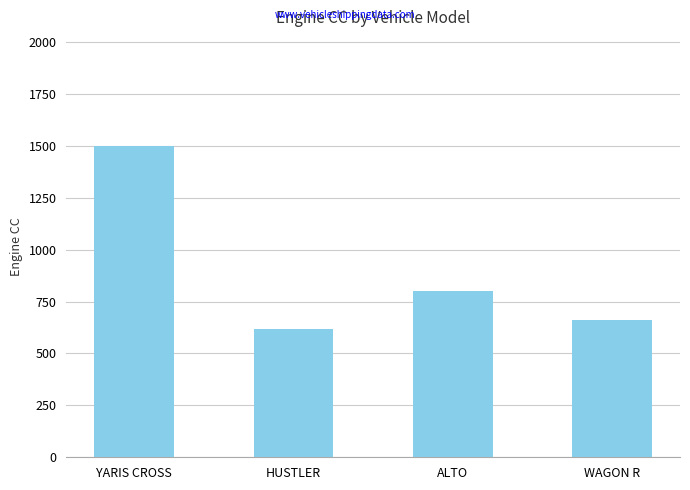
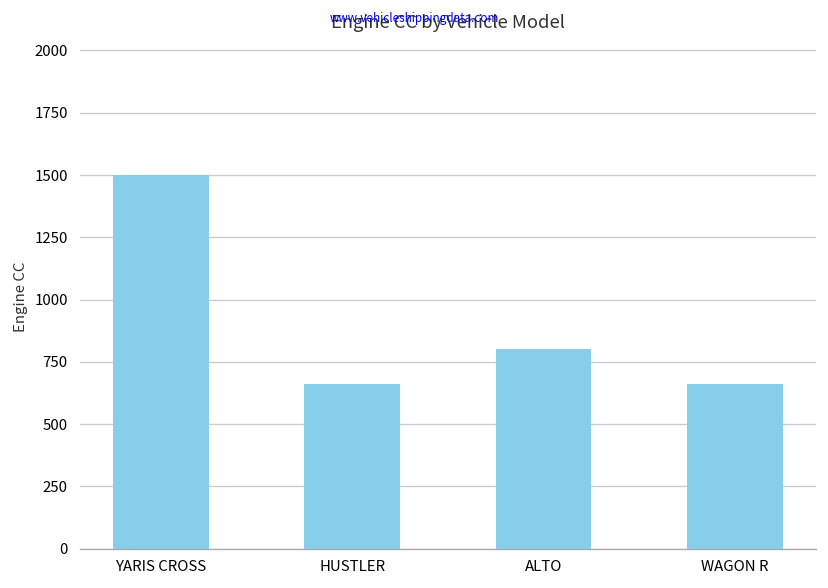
HUSTLER: 620 -> 660
